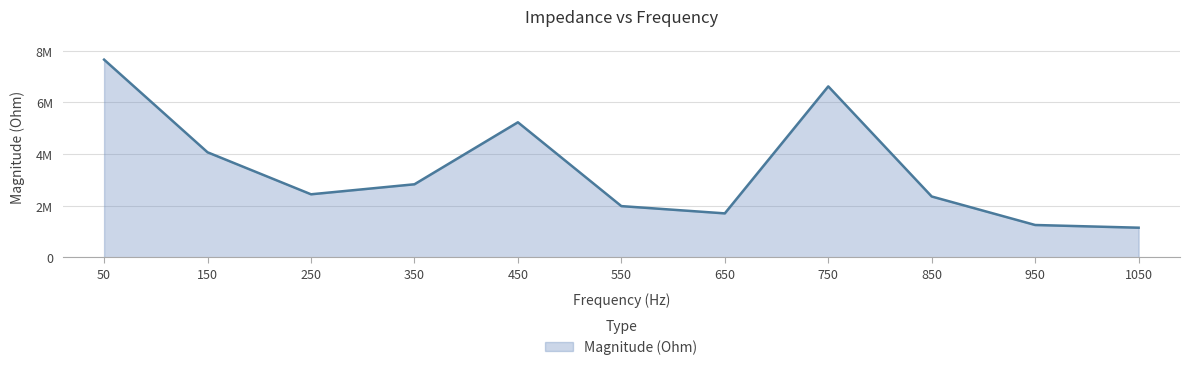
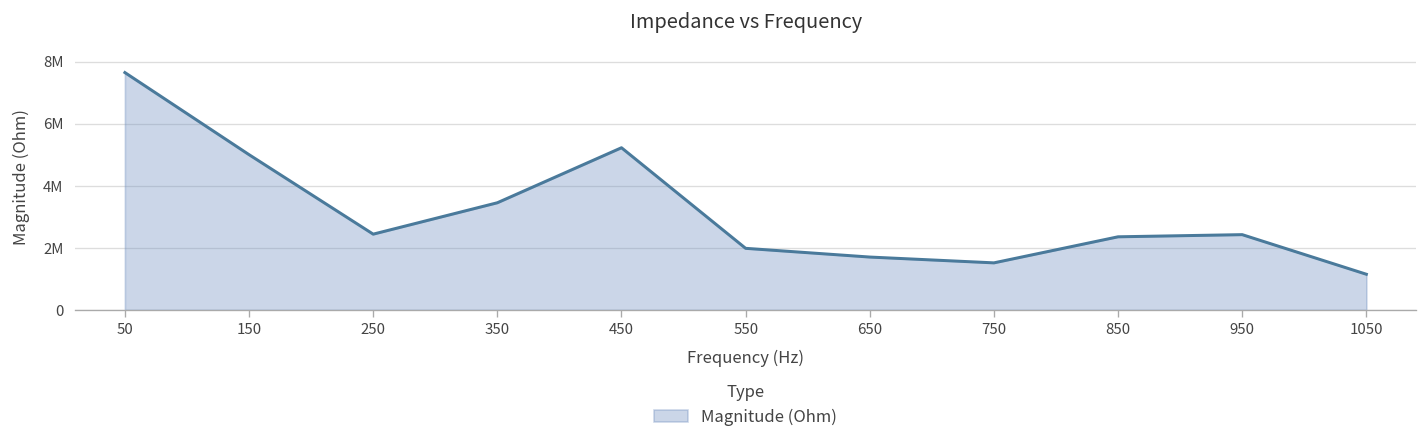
150: 4100000 -> 5000000
350: 2800000 -> 3500000
750: 6600000 -> 1500000
950: 1300000 -> 2400000
